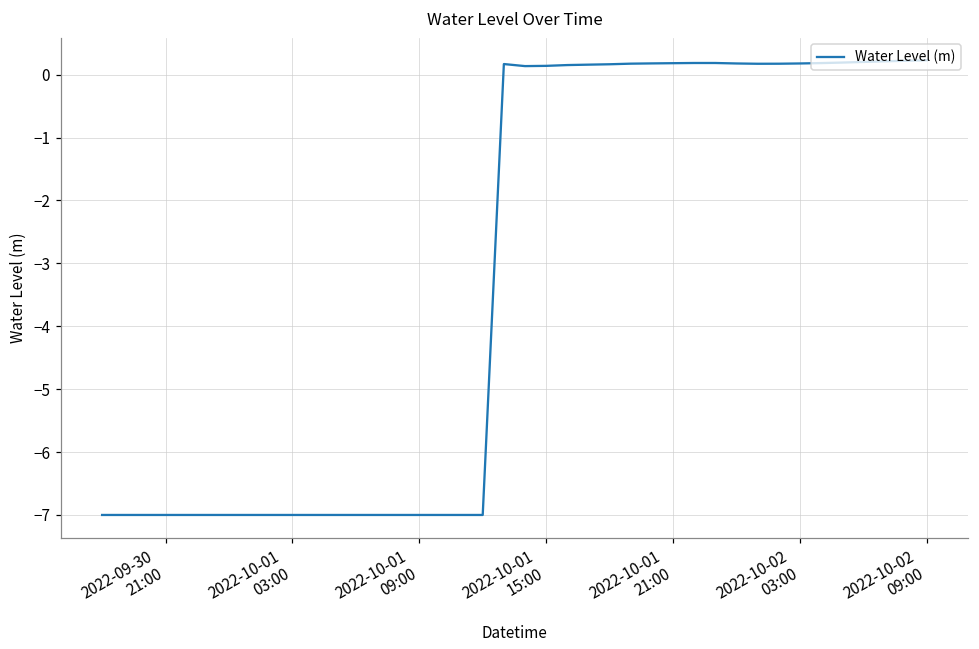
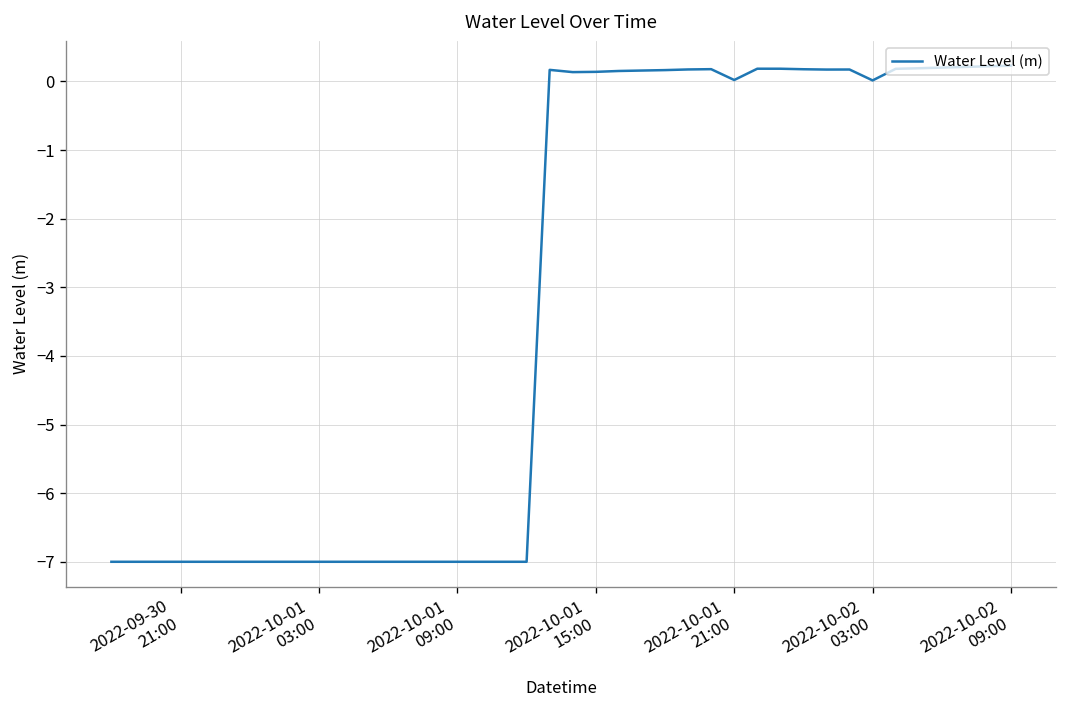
2022-10-01 21:00: 0.2 -> 0.0
2022-10-02 03:00: 0.2 -> 0.0
